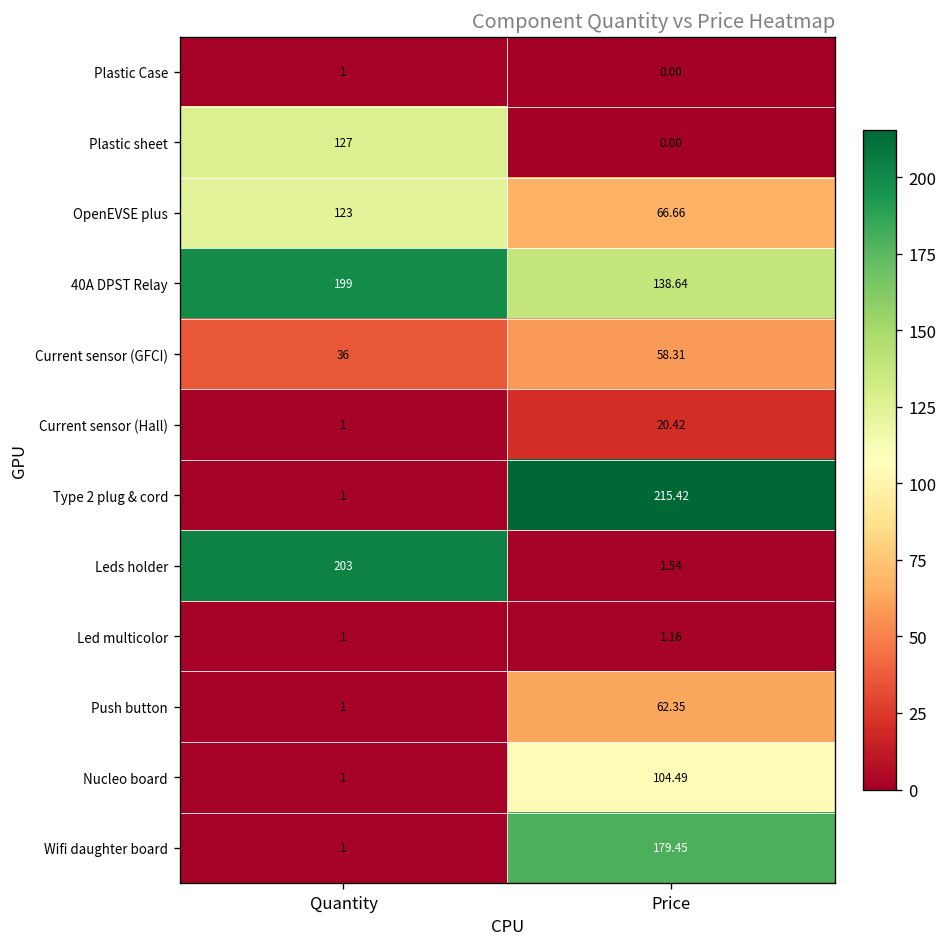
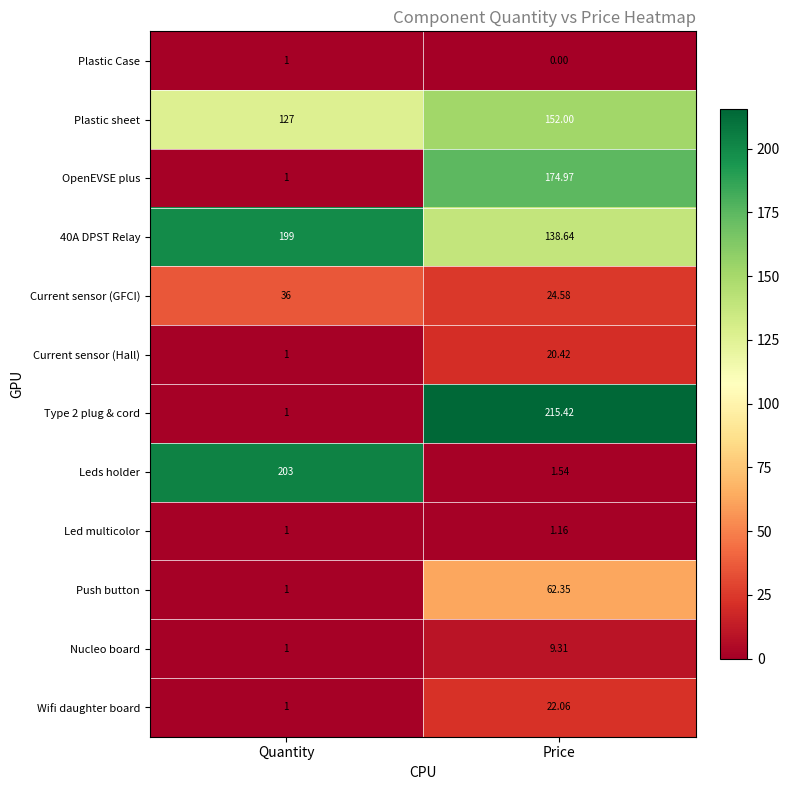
Plastic sheet, Price: 0.00 -> 152.00
OpenEVSE plus, Quantity: 123 -> 1
OpenEVSE plus, Price: 66.66 -> 174.97
Current sensor (GFCI), Price: 58.31 -> 24.58
Nucleo board, Price: 104.49 -> 9.31
Wifi daughter board, Price: 179.45 -> 22.06
